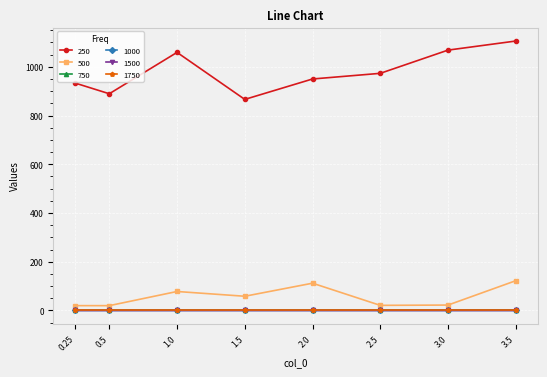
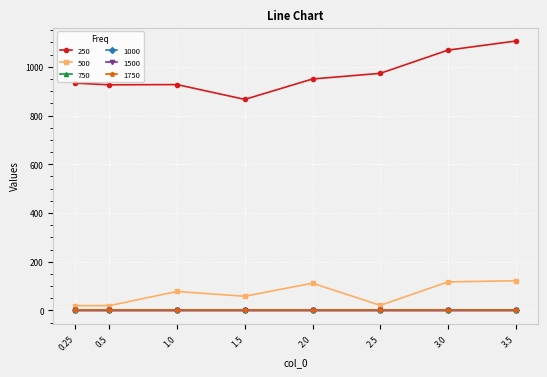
250, 0.5: 890 -> 930
250, 1.0: 1060 -> 930
500, 3.0: 20 -> 120
